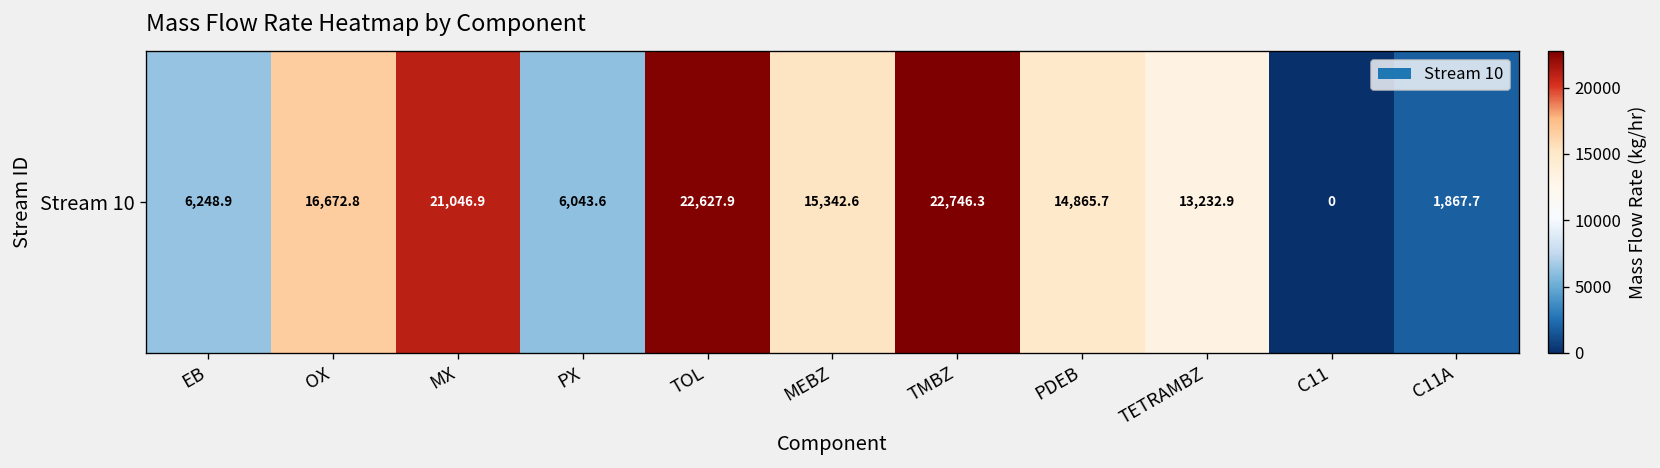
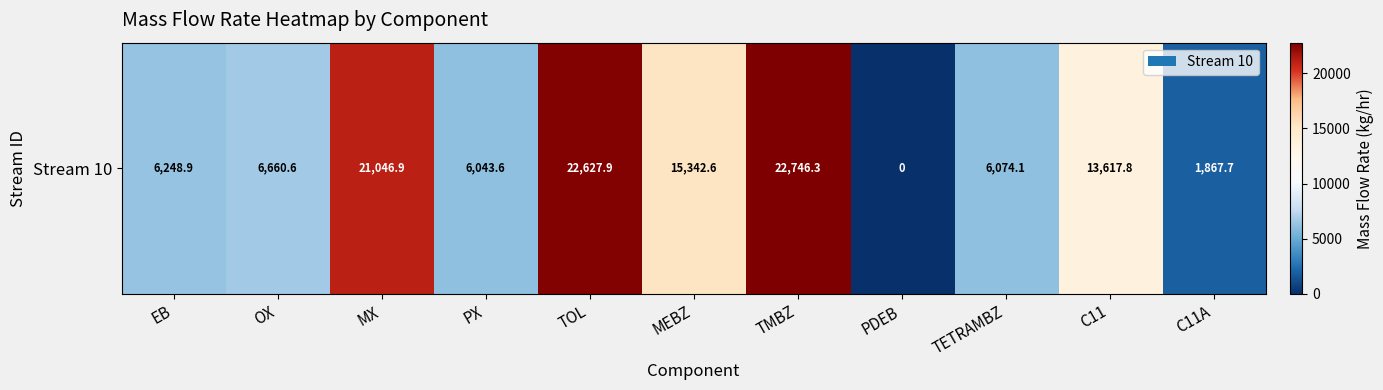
Stream 10, OX: 16,672.8 -> 6,660.6
Stream 10, PDEB: 14,865.7 -> 0
Stream 10, TETRAMBZ: 13,232.9 -> 6,074.1
Stream 10, C11: 0 -> 13,617.8
